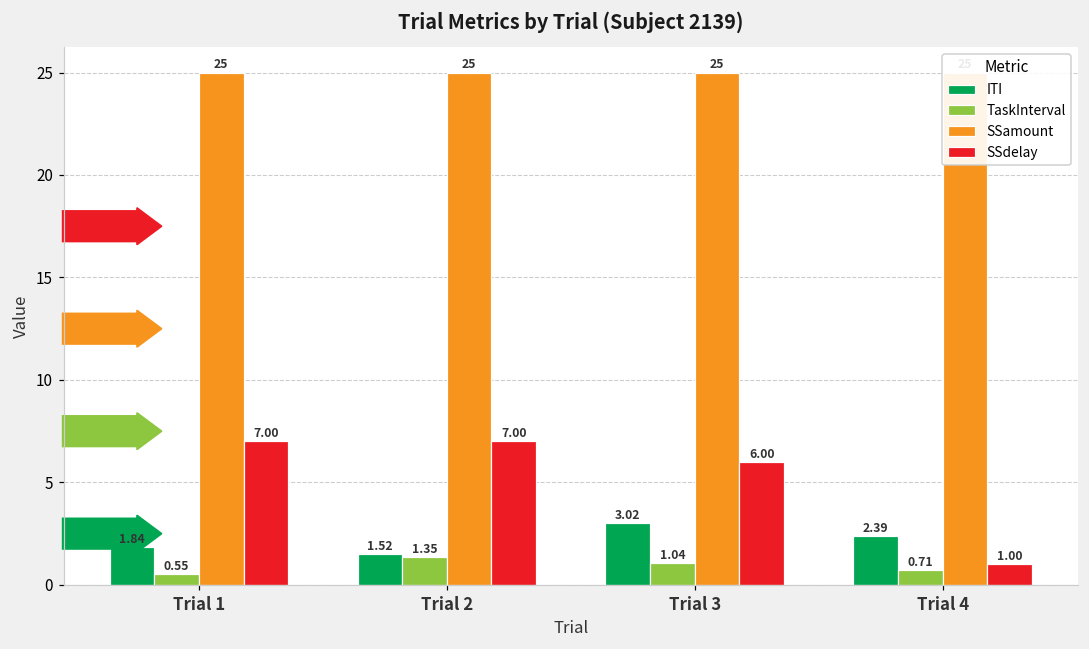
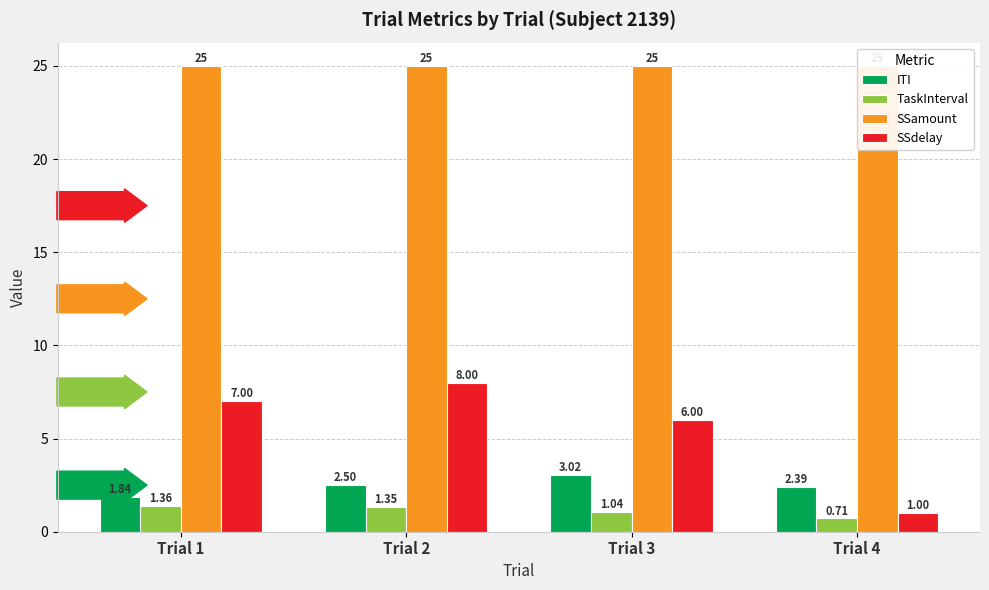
TaskInterval, Trial 1: 0.55 -> 1.36
ITI, Trial 2: 1.52 -> 2.50
SSdelay, Trial 2: 7.00 -> 8.00
